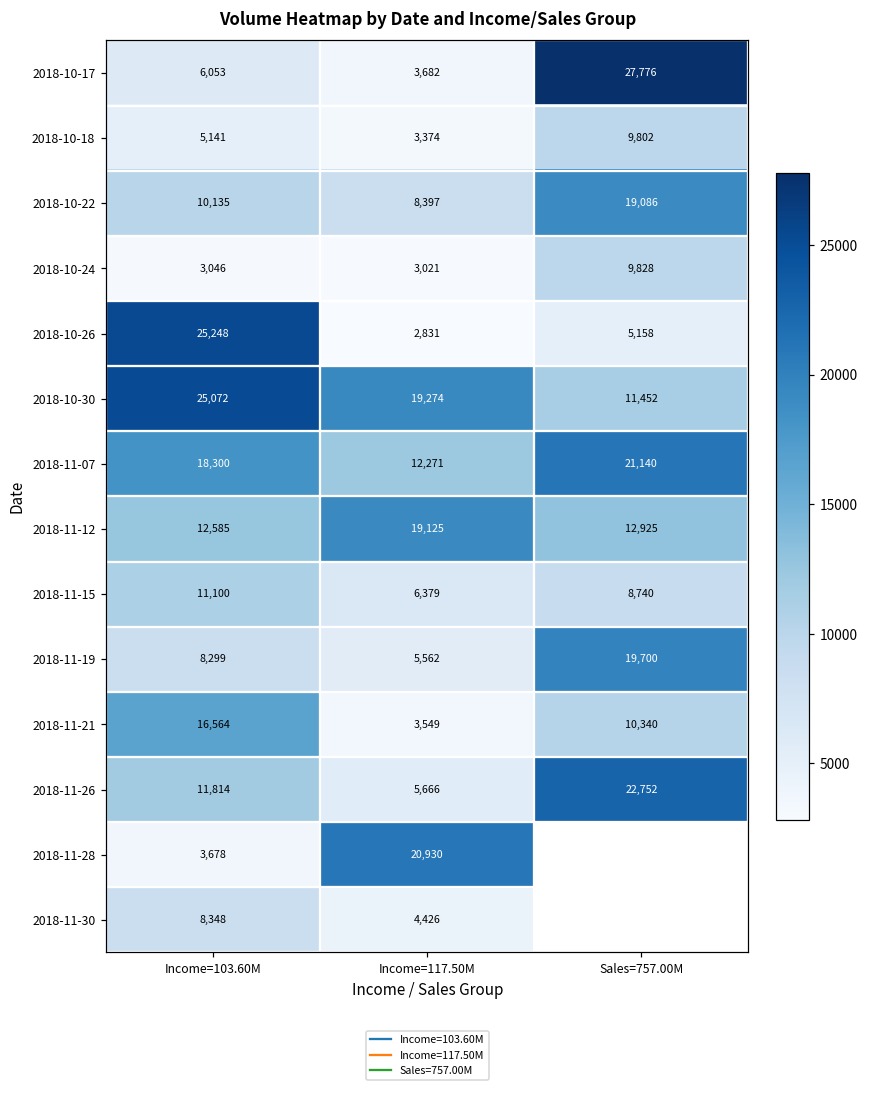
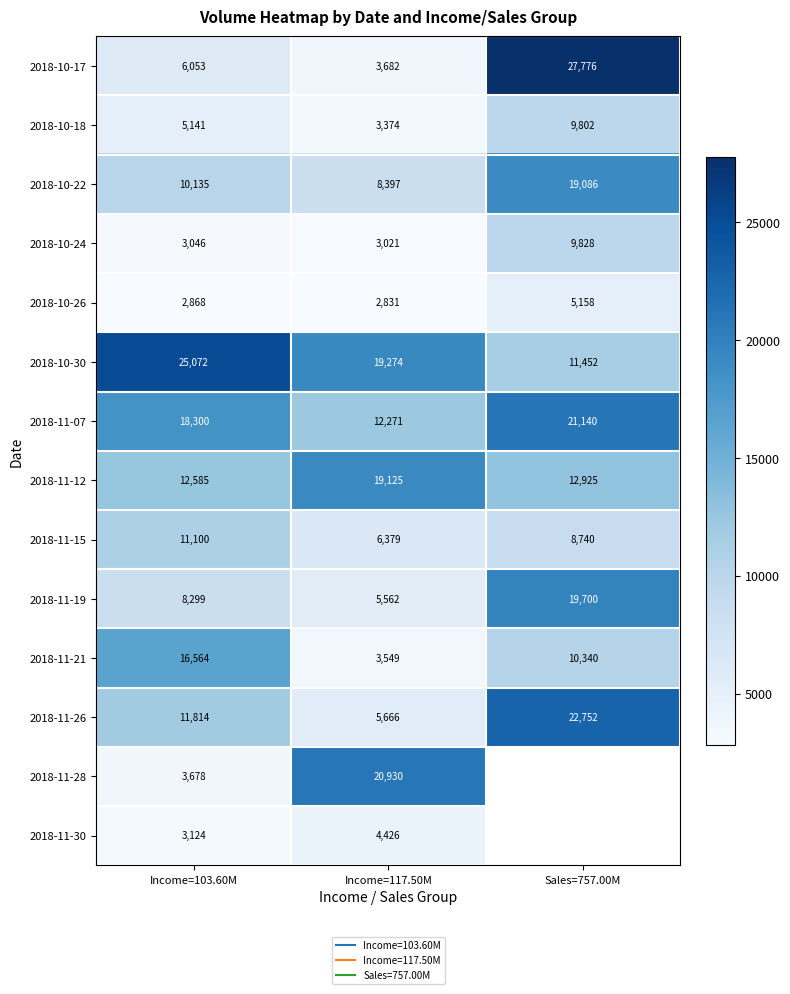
2018-10-26, Income=103.60M: 25,248 -> 2,868
2018-11-30, Income=103.60M: 8,348 -> 3,124
